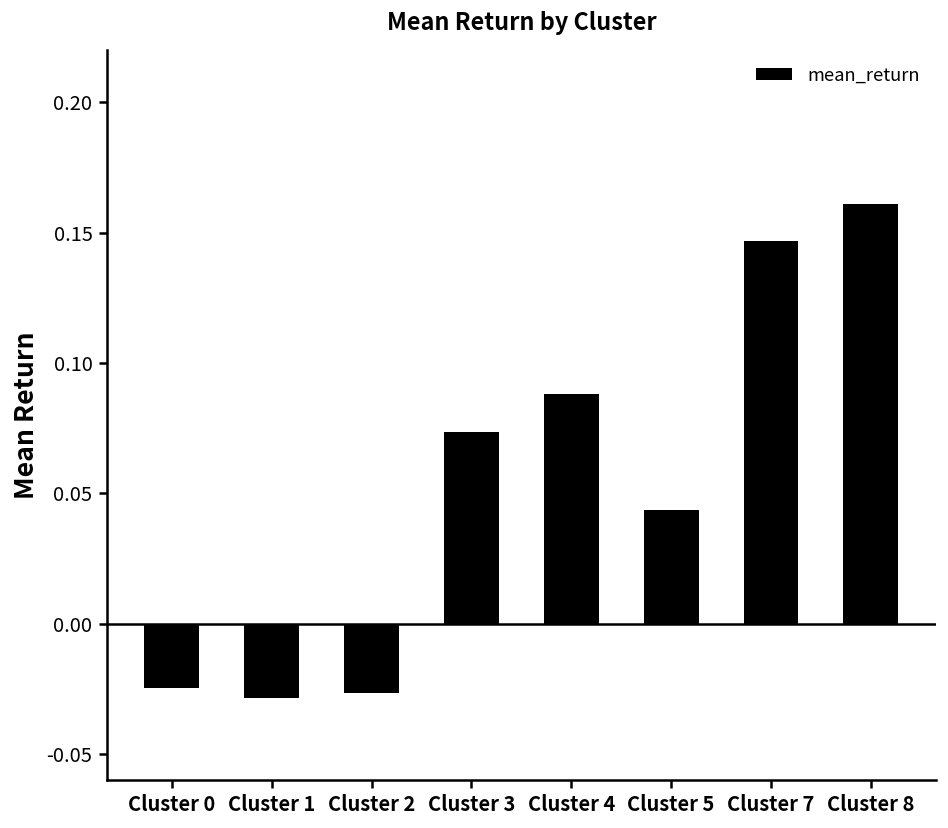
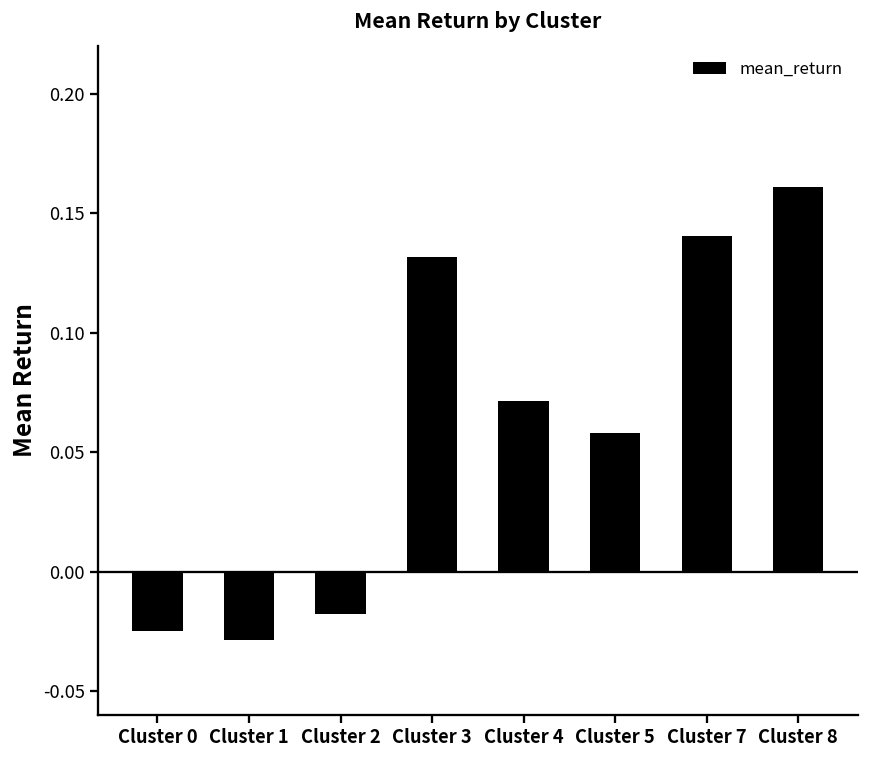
Cluster 2: -0.026 -> -0.018
Cluster 3: 0.074 -> 0.132
Cluster 4: 0.088 -> 0.072
Cluster 5: 0.044 -> 0.058
Cluster 7: 0.147 -> 0.140
